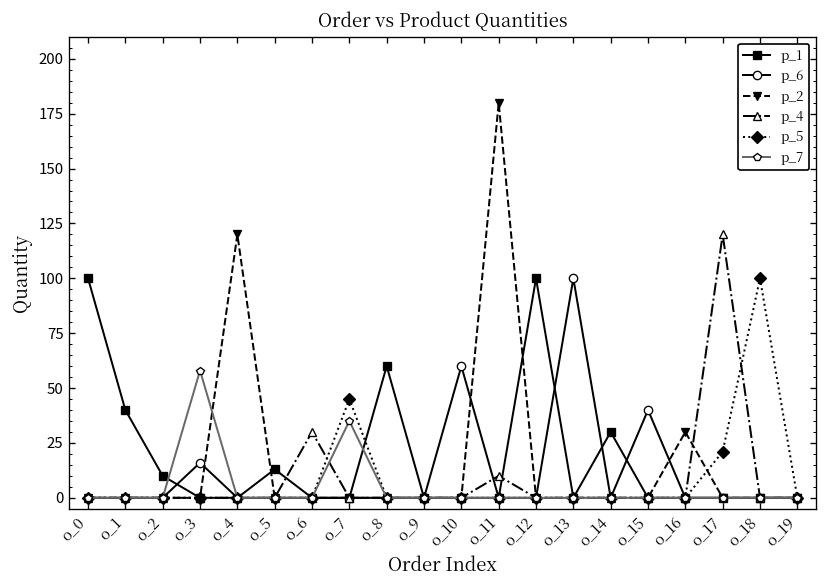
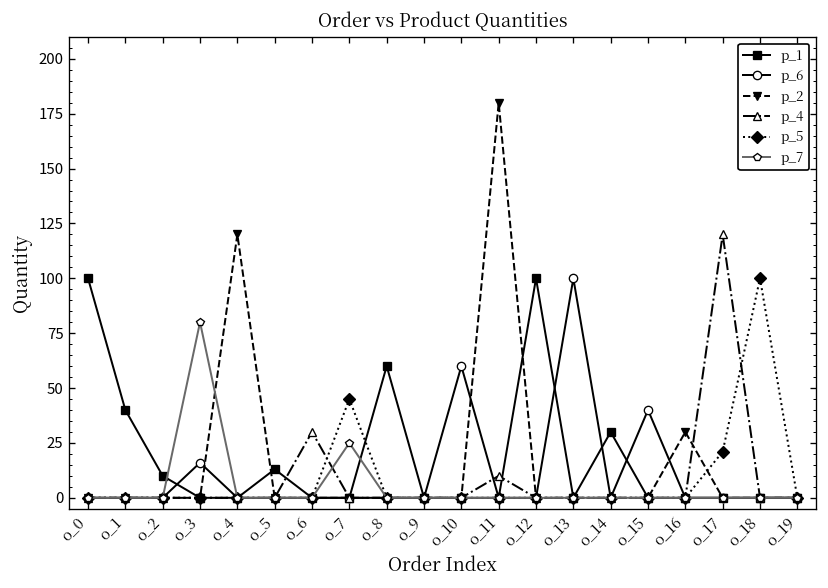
p_7, o_3: 58 -> 80
p_7, o_7: 35 -> 25
